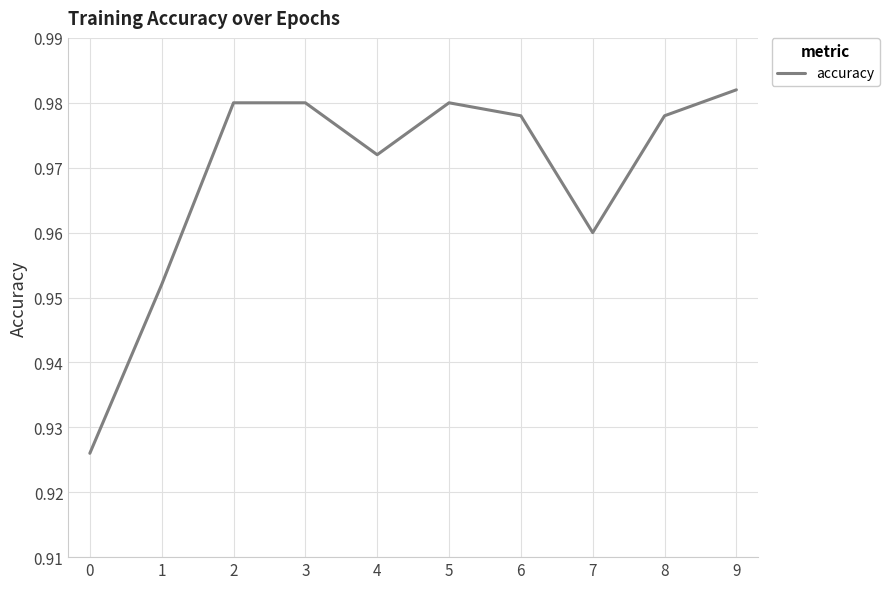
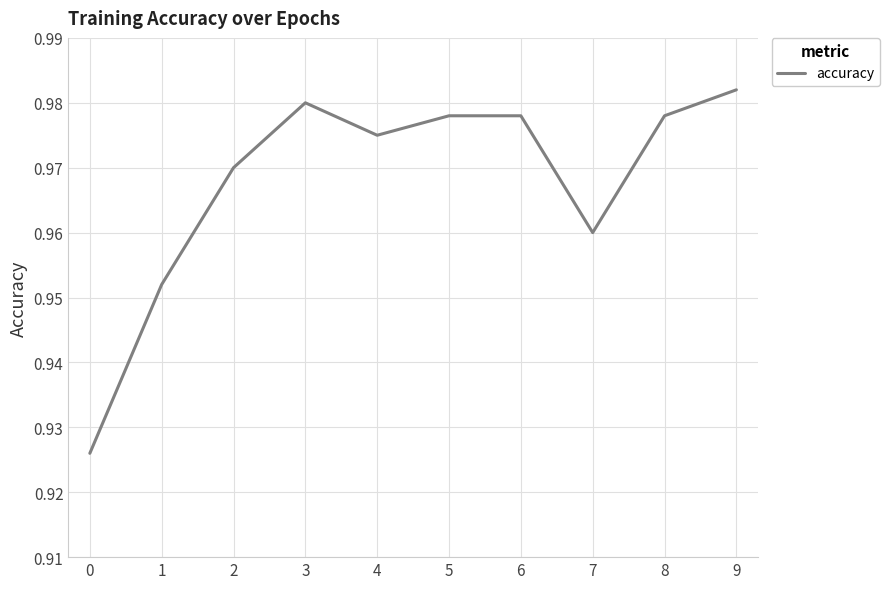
2: 0.98 -> 0.97
4: 0.972 -> 0.975
5: 0.980 -> 0.978
